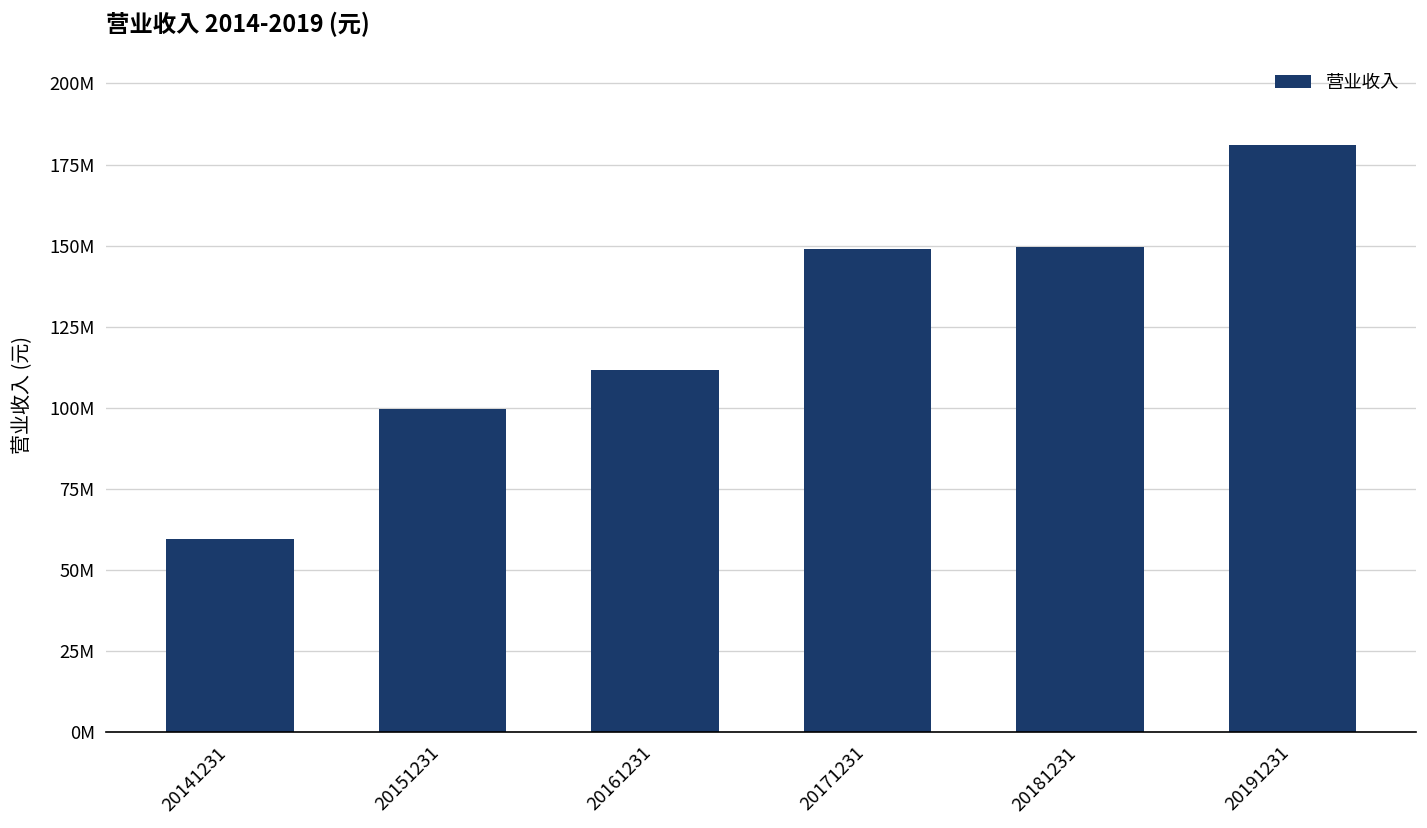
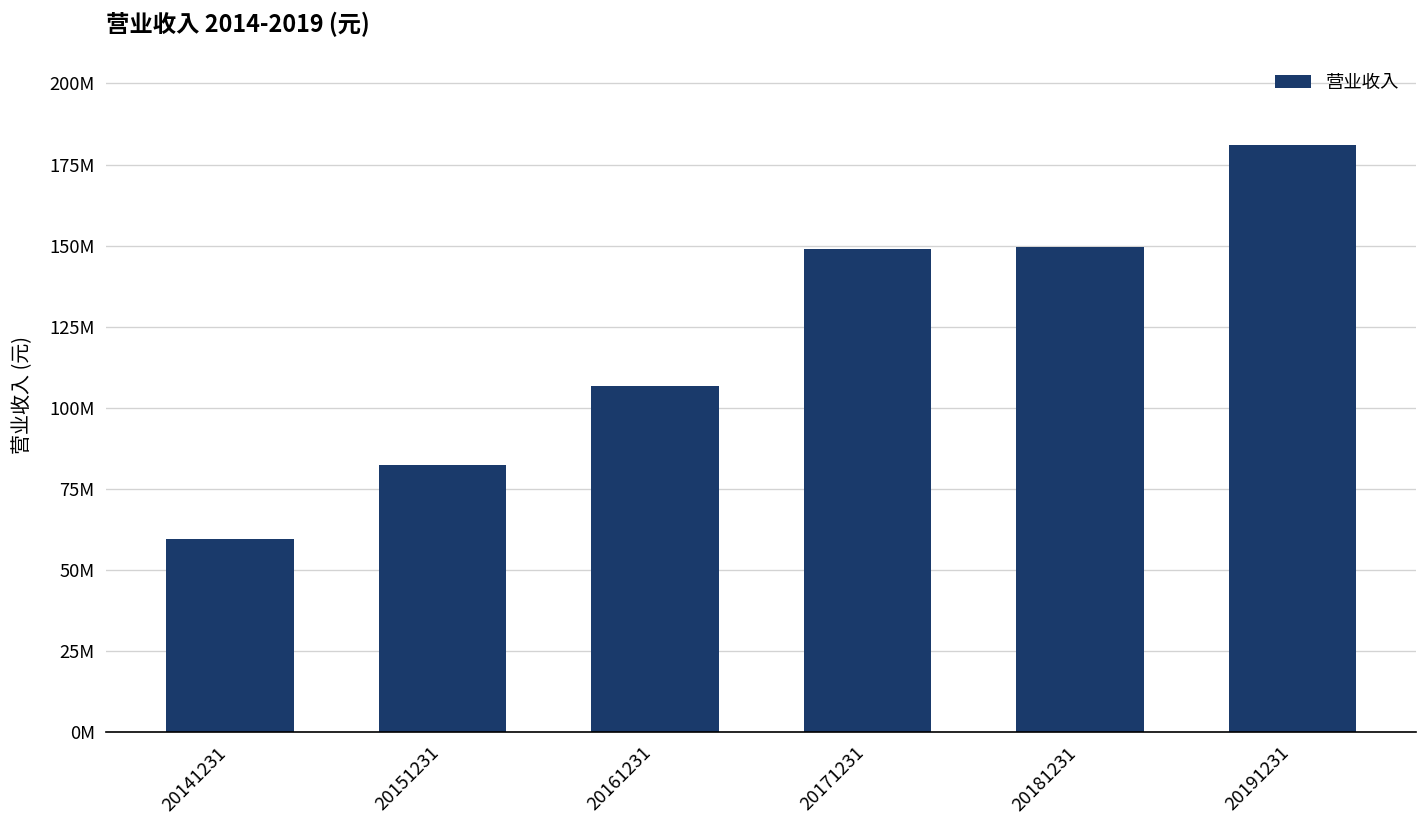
20151231: 100000000 -> 82000000
20161231: 112000000 -> 107000000
